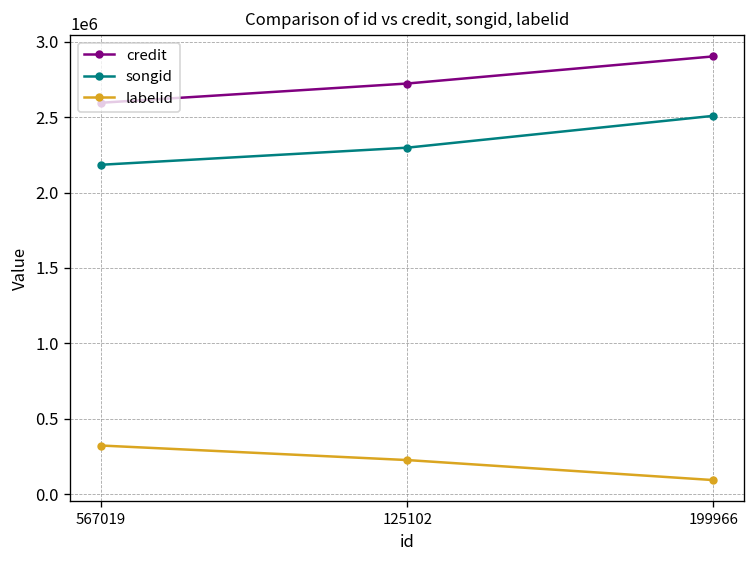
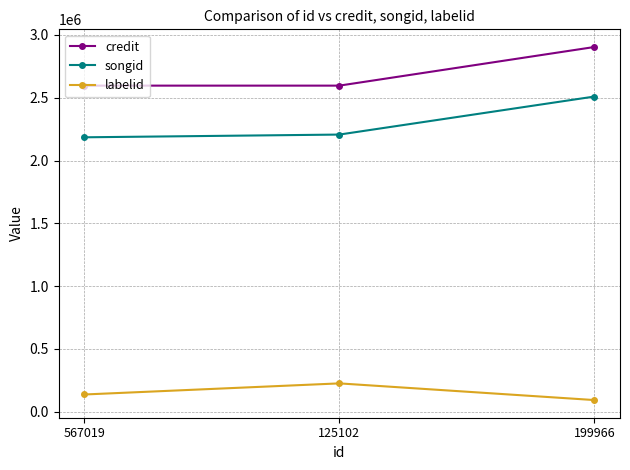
labelid, 567019: 320000 -> 140000
credit, 125102: 2720000 -> 2600000
songid, 125102: 2300000 -> 2210000
